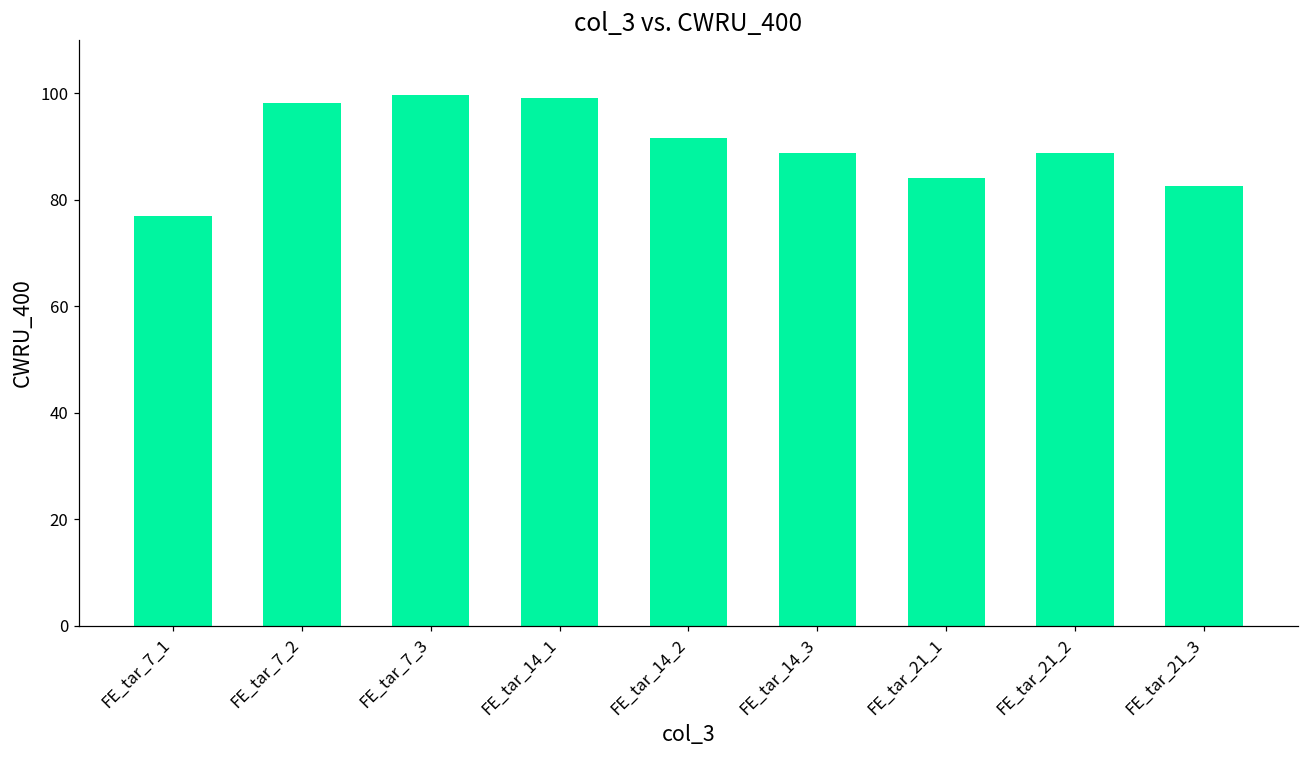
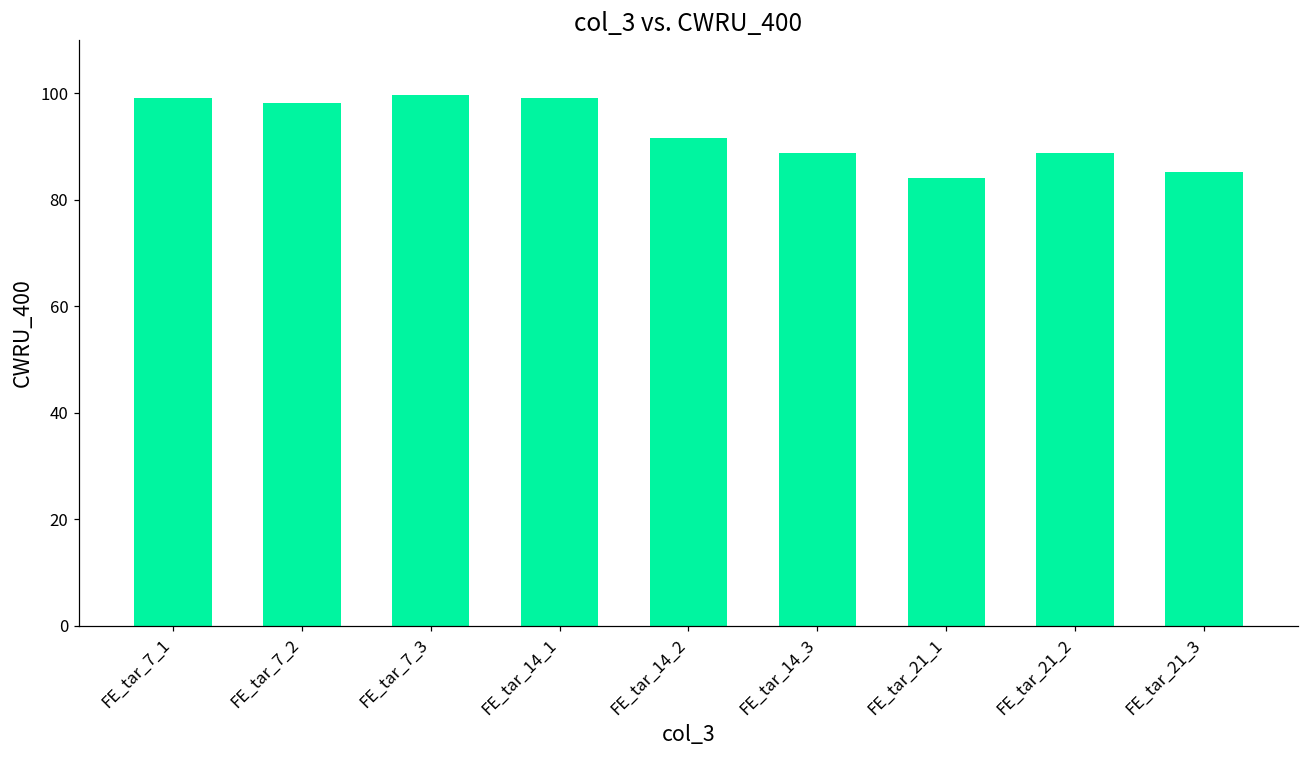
FE_tar_7_1: 77 -> 99
FE_tar_21_3: 83 -> 85
